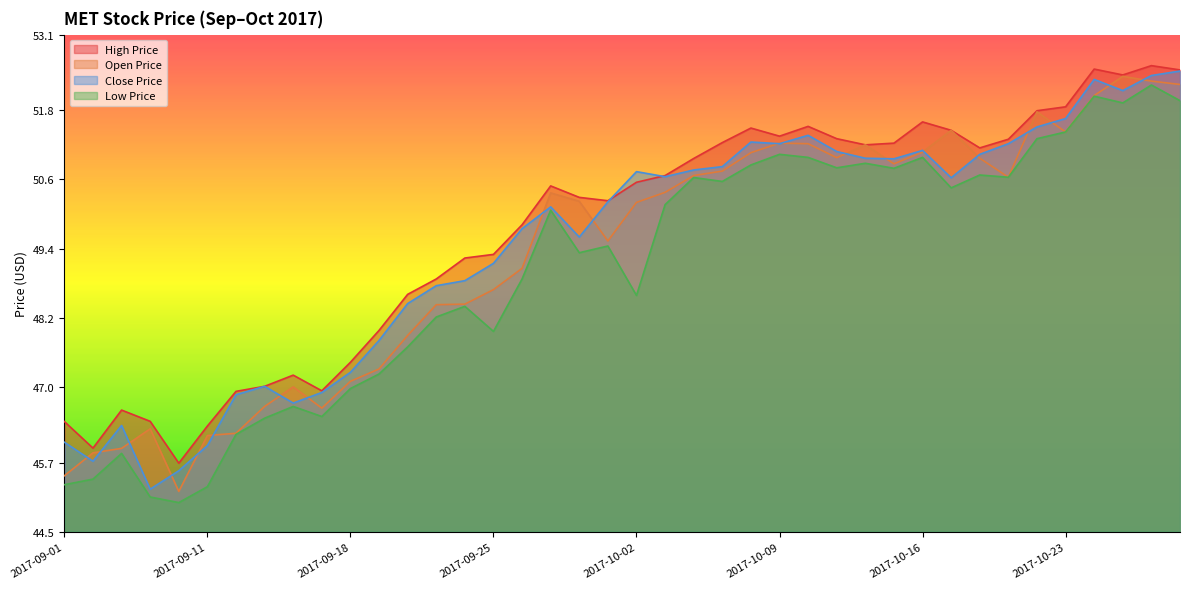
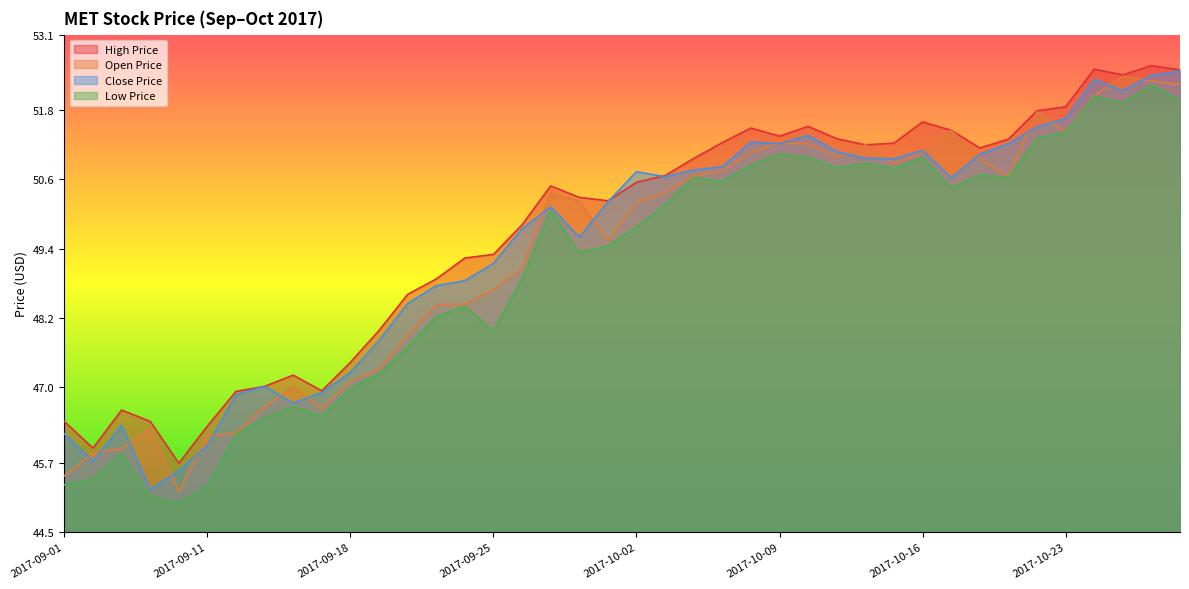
Close Price, 2017-09-01: 46.1 -> 46.2
Low Price, 2017-10-02: 48.6 -> 49.8
